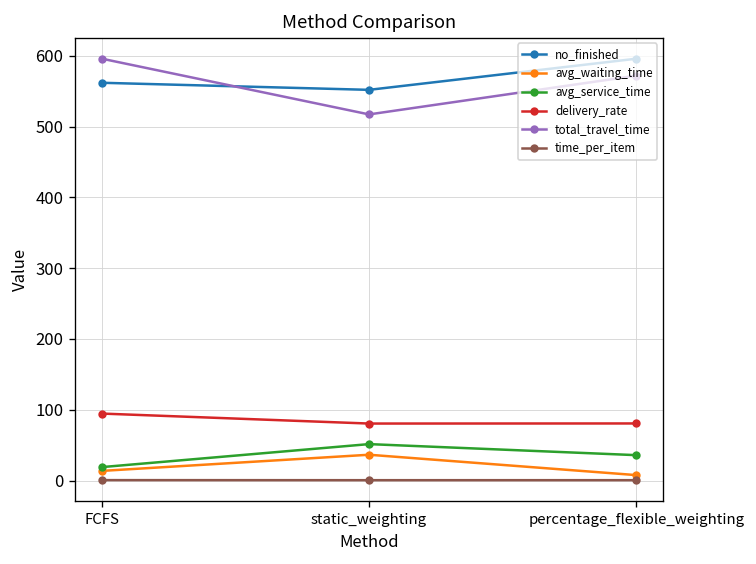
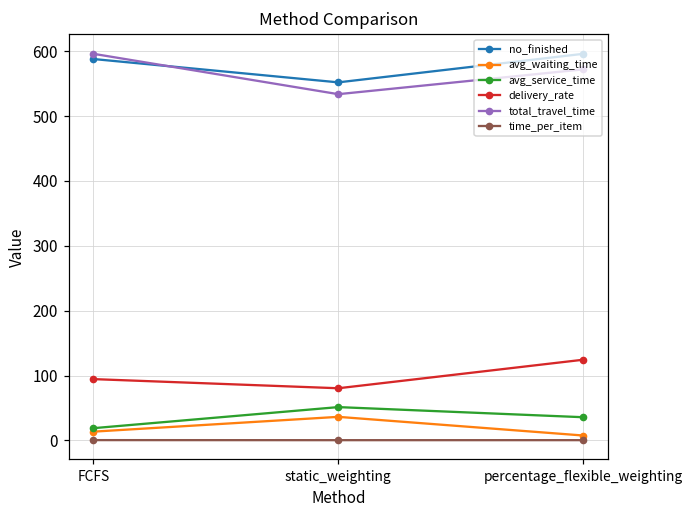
no_finished, FCFS: 560 -> 590
total_travel_time, static_weighting: 520 -> 530
delivery_rate, percentage_flexible_weighting: 80 -> 120
